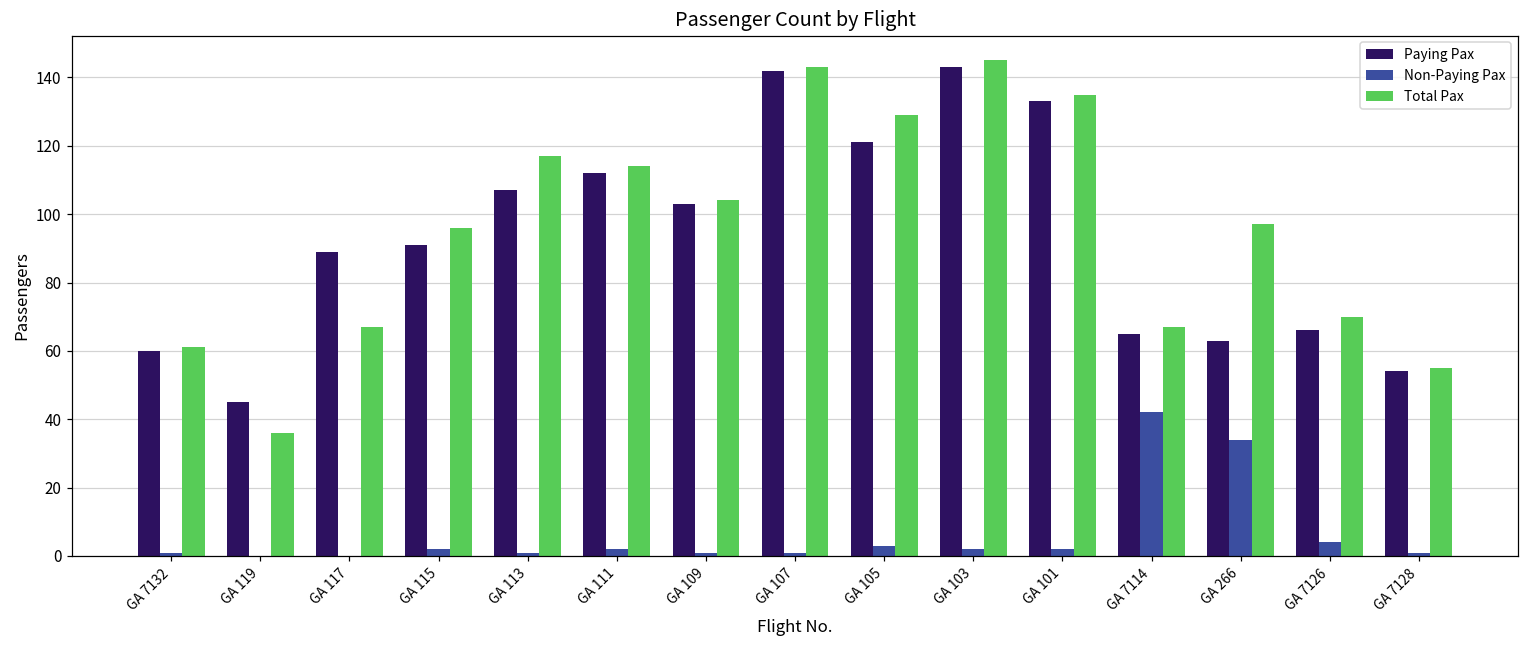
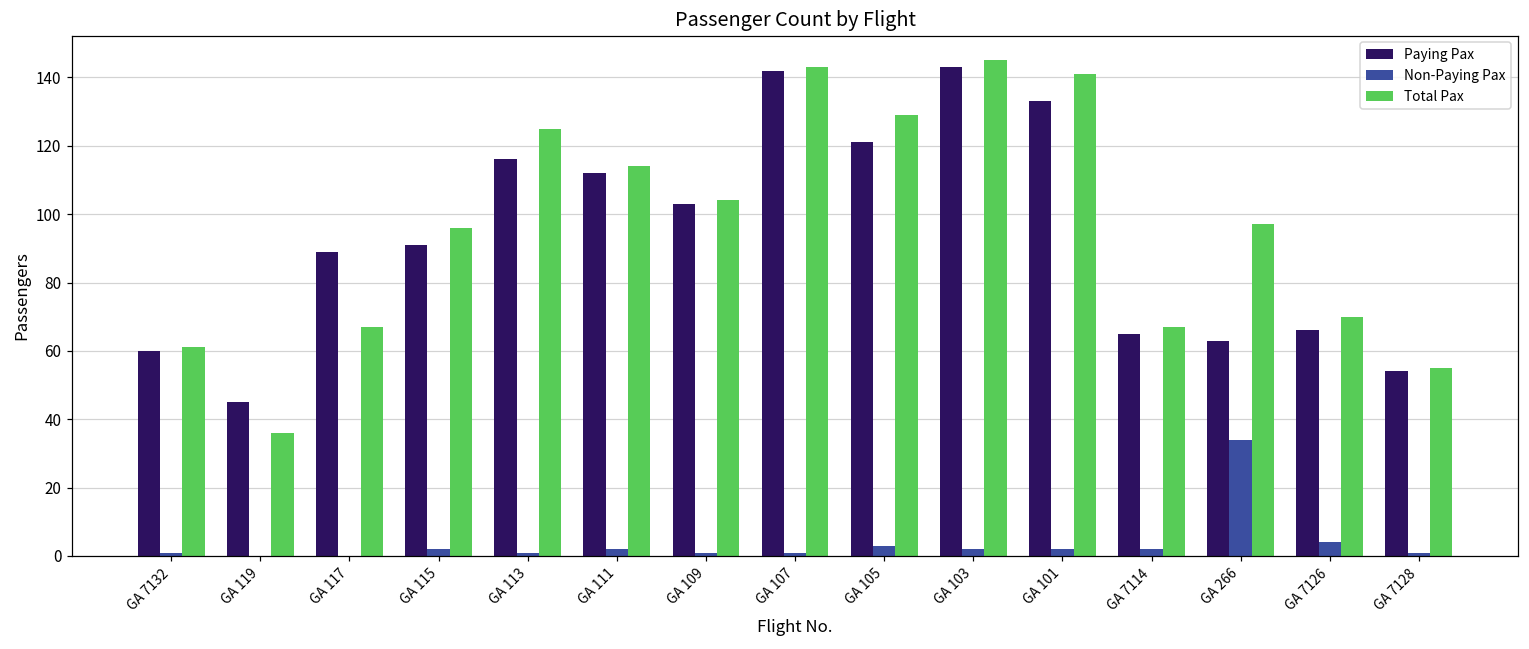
Paying Pax, GA 113: 107 -> 116
Total Pax, GA 113: 117 -> 125
Total Pax, GA 101: 135 -> 141
Non-Paying Pax, GA 7114: 42 -> 2
